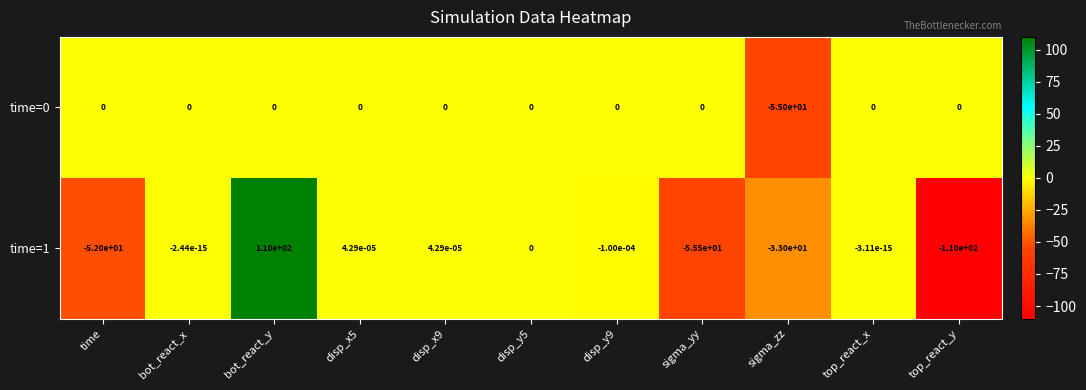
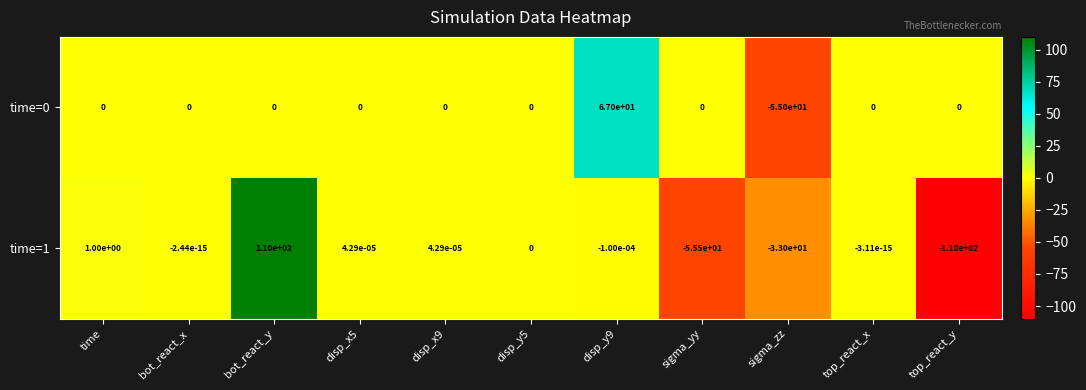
time=0, disp_y9: 0 -> 6.70e+01
time=1, time: -5.20e+01 -> 1.00e+00
